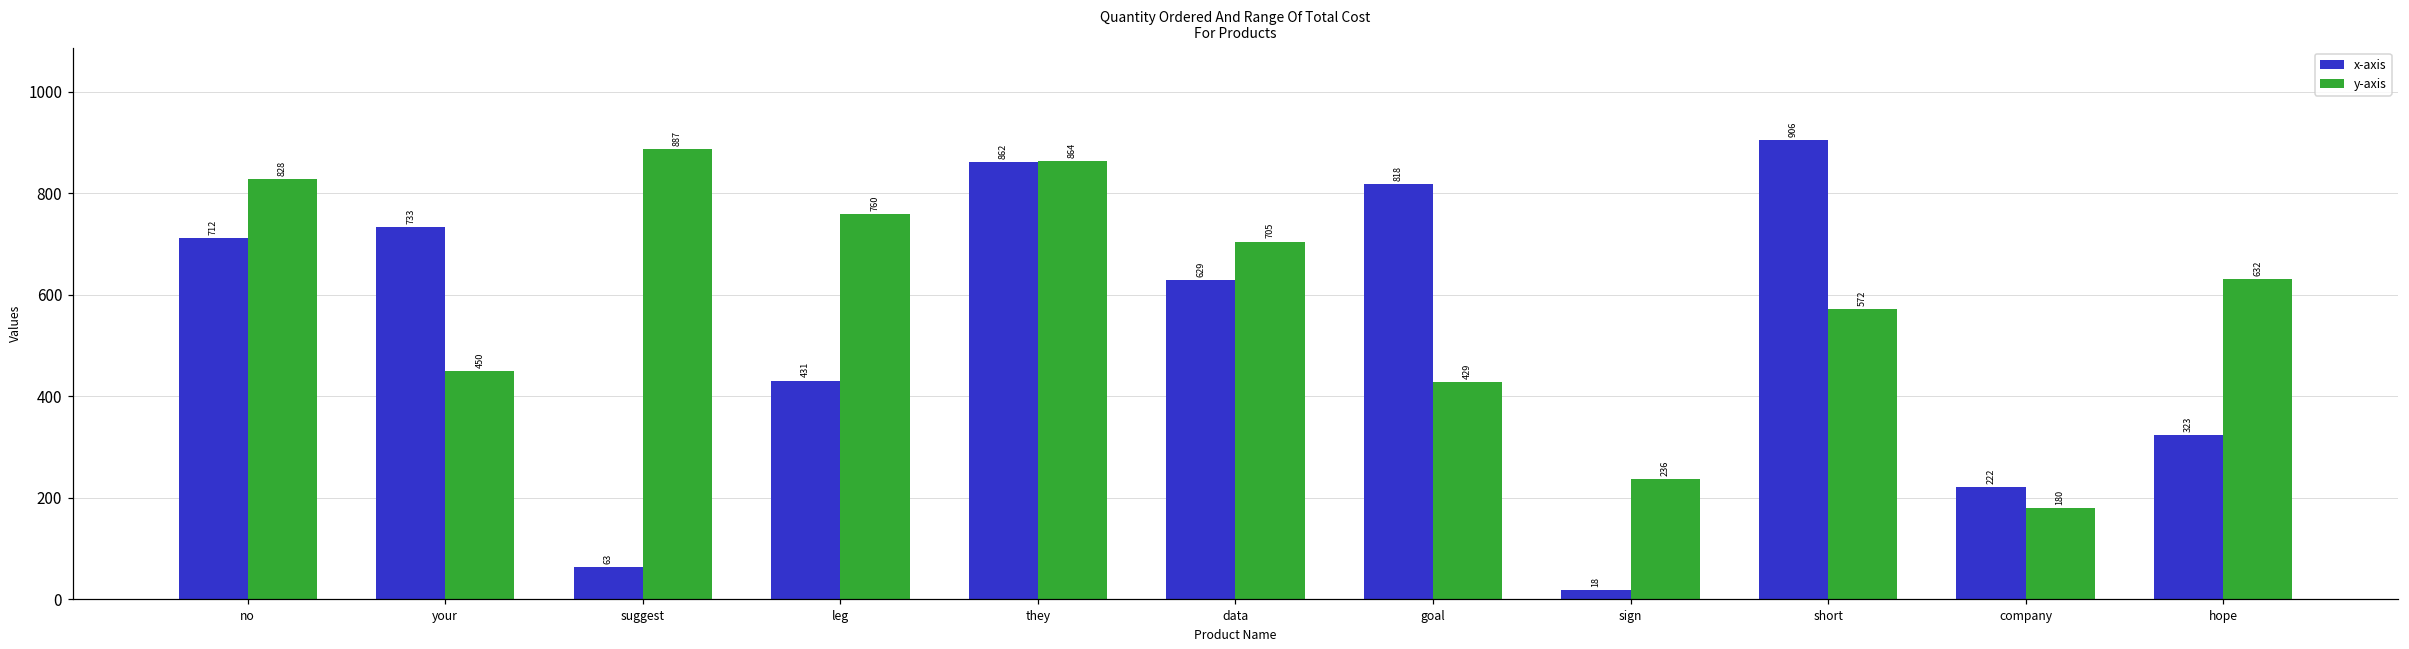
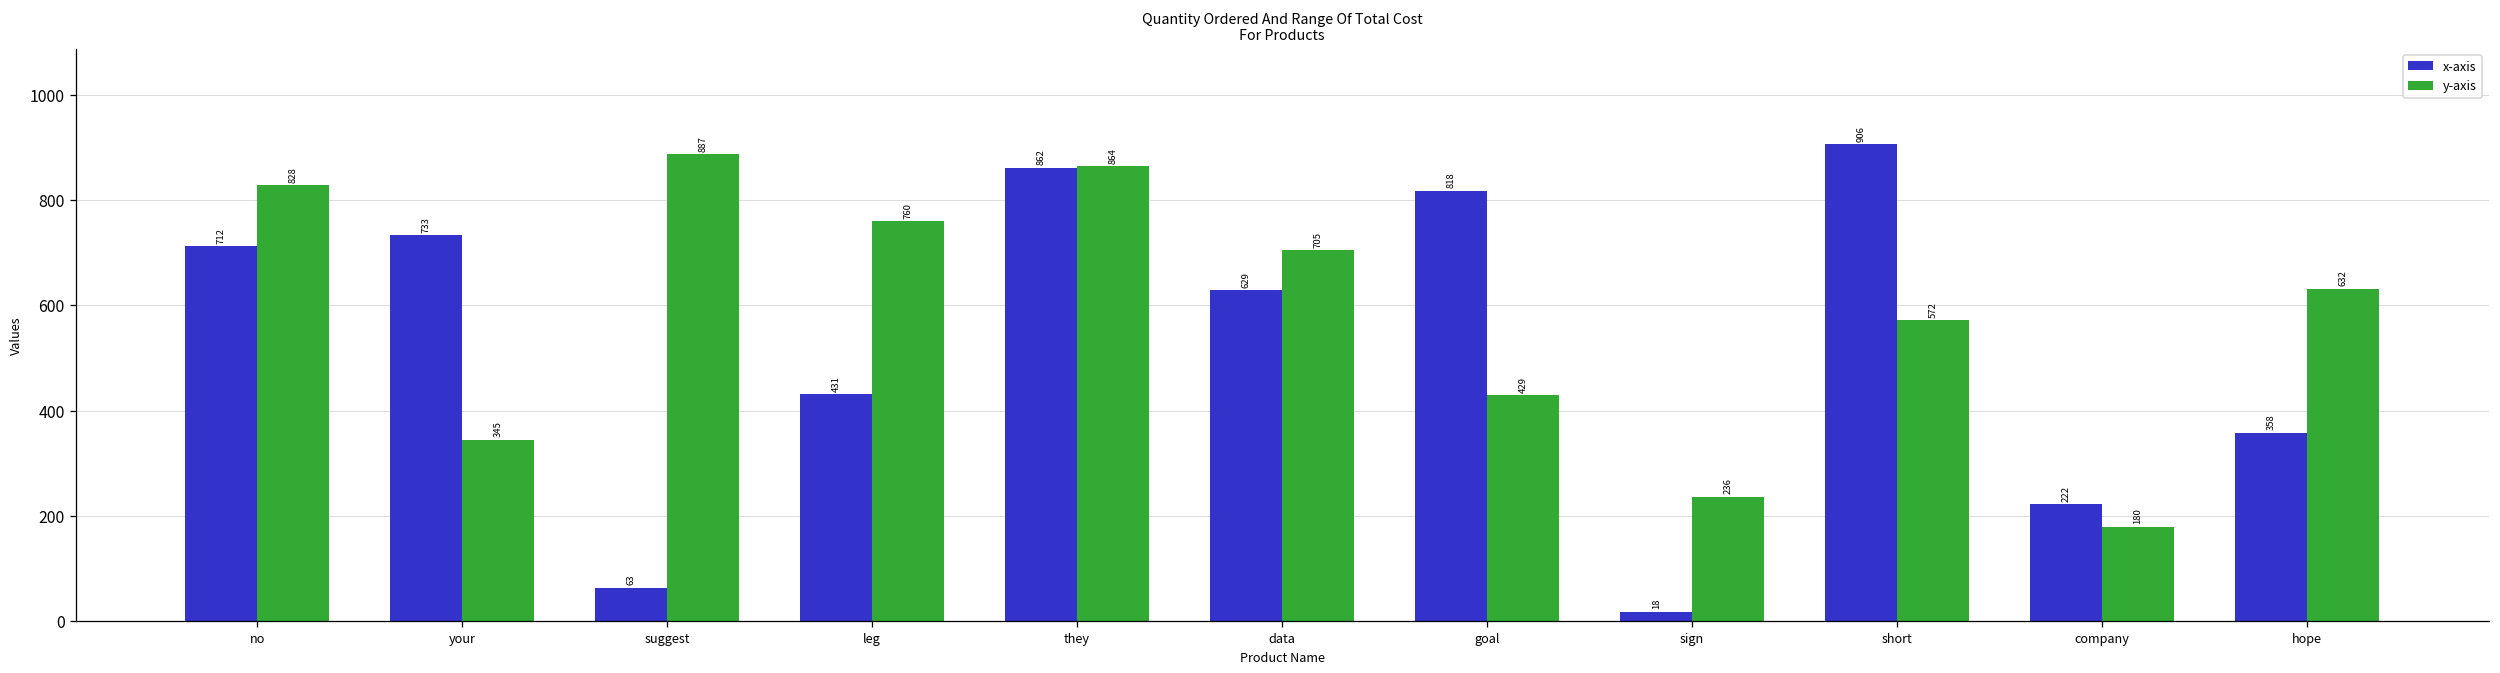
y-axis, your: 450 -> 345
x-axis, hope: 323 -> 358
